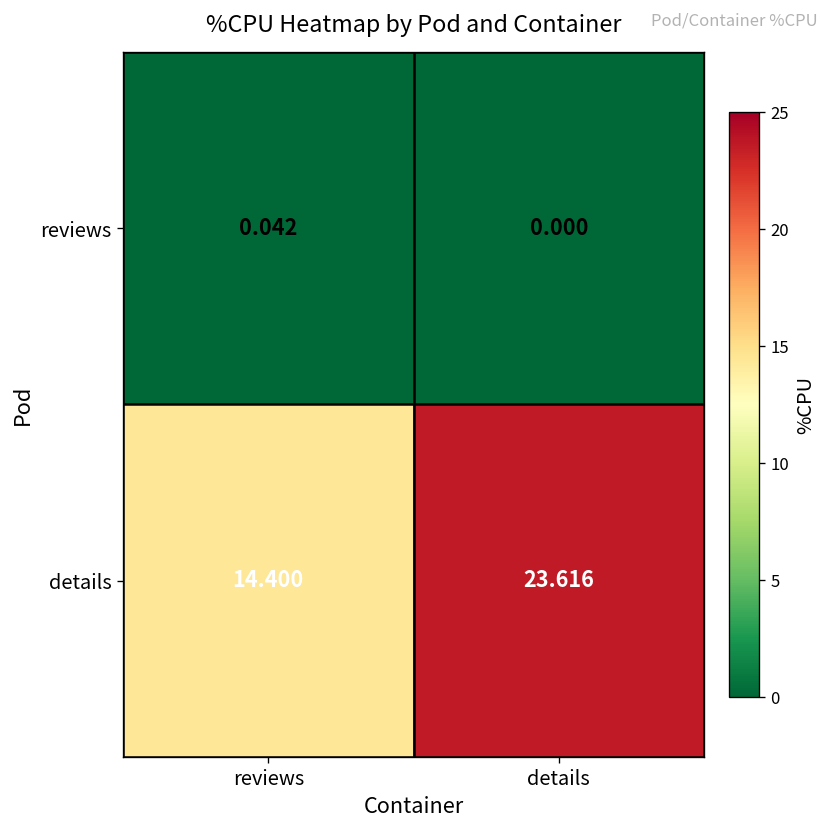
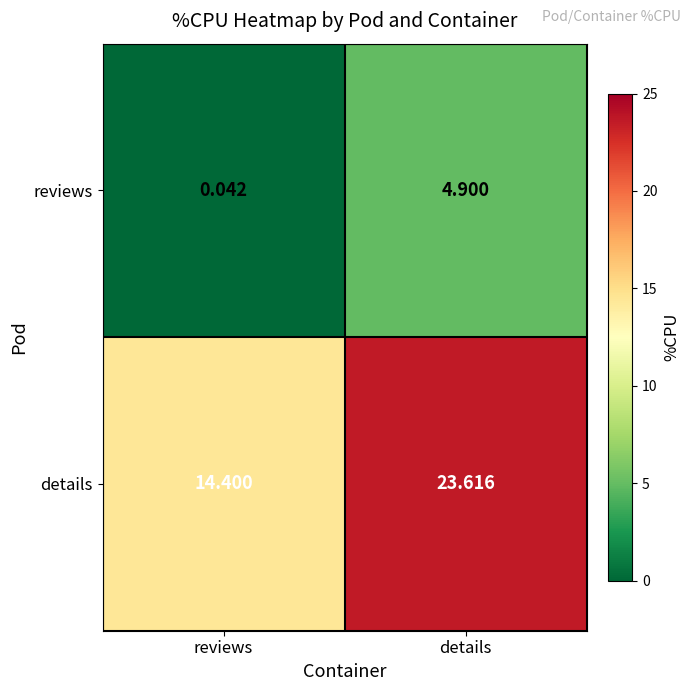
reviews, details: 0.000 -> 4.900
